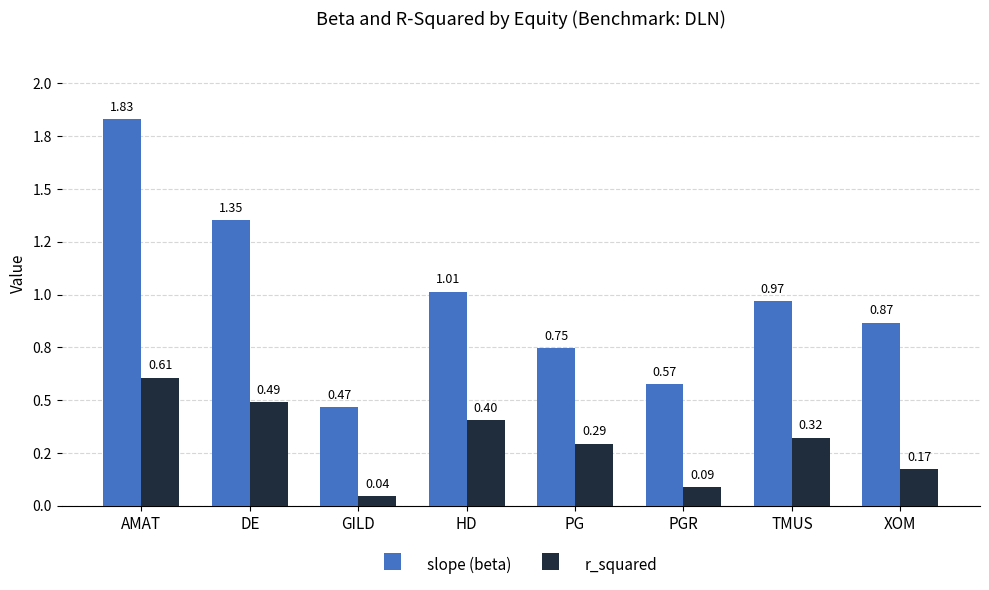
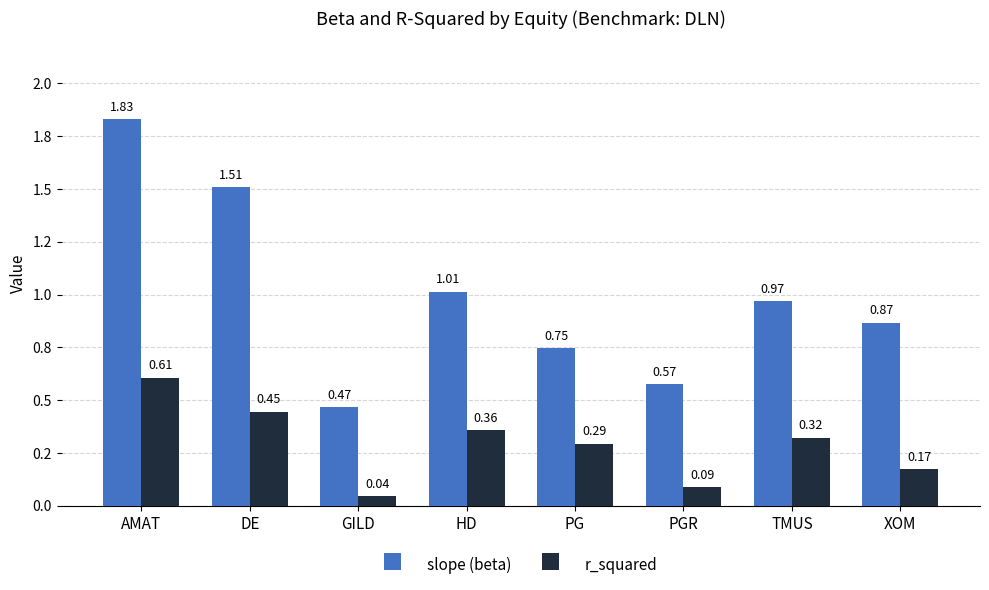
slope (beta), DE: 1.35 -> 1.51
r_squared, DE: 0.49 -> 0.45
r_squared, HD: 0.40 -> 0.36
